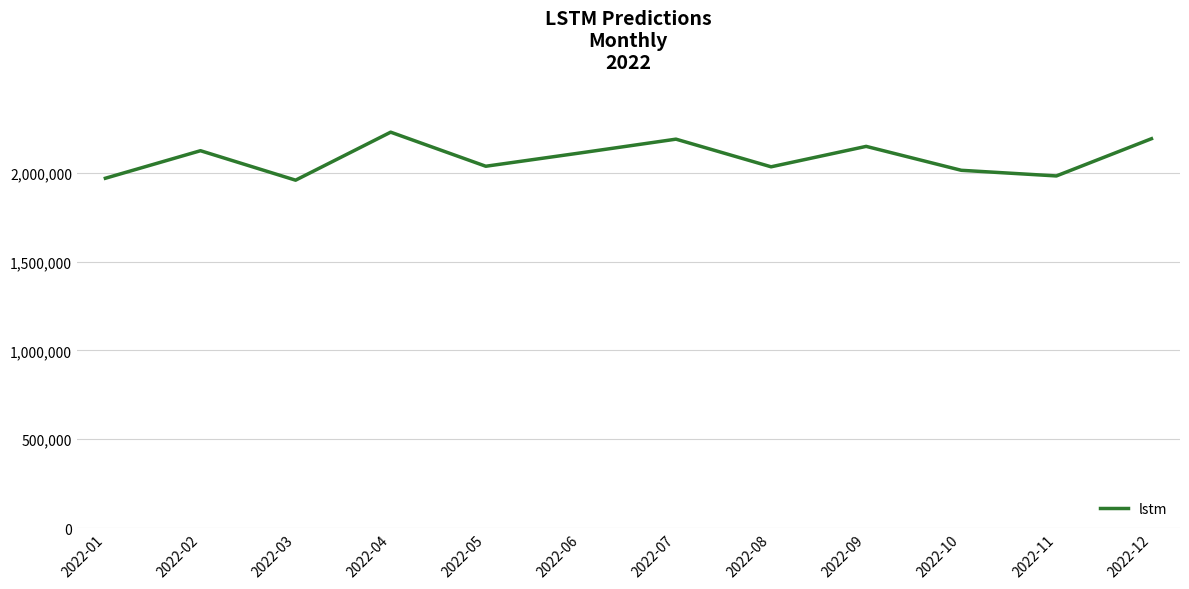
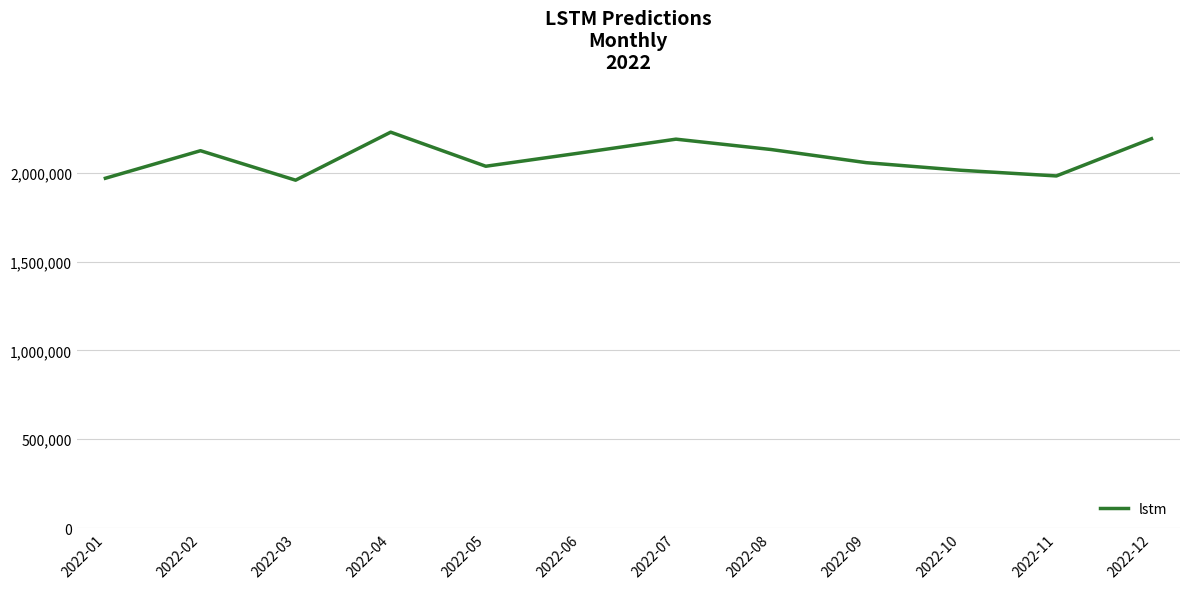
2022-08: 2,030,000 -> 2,130,000
2022-09: 2,150,000 -> 2,060,000
